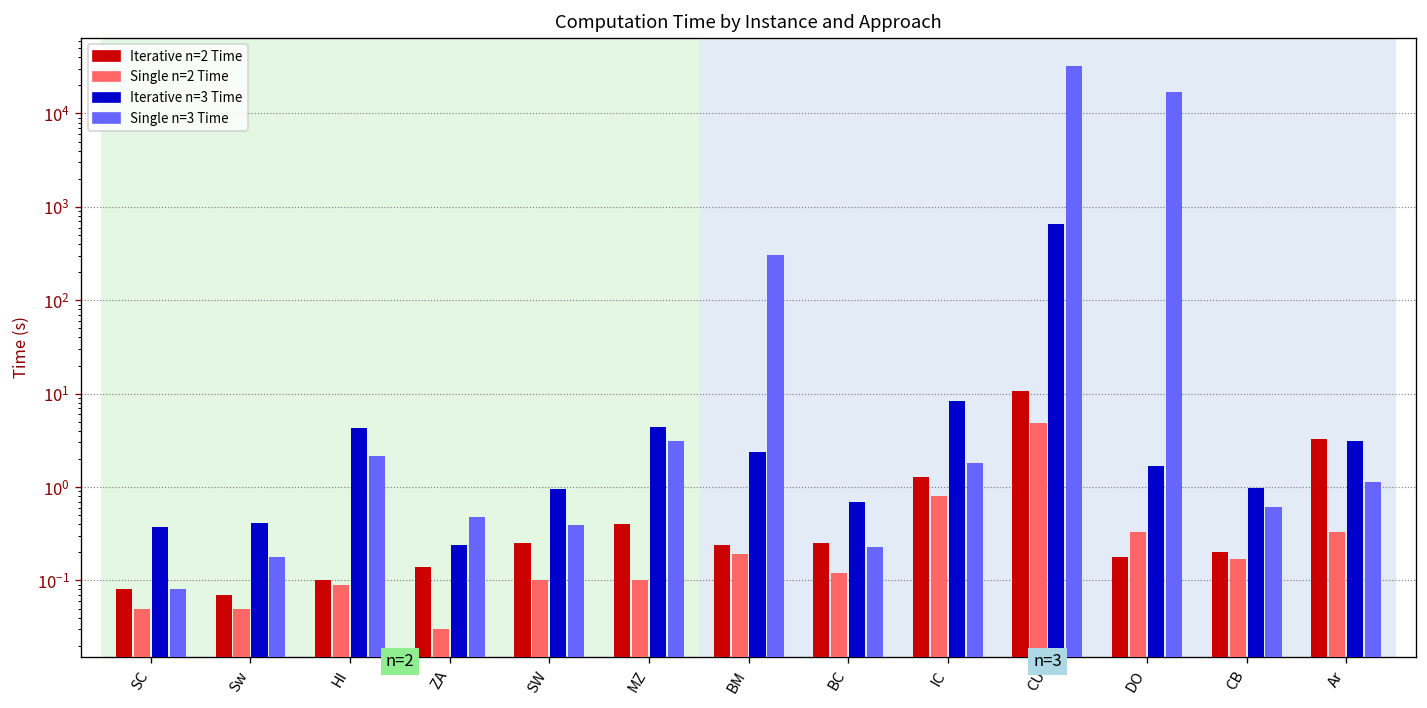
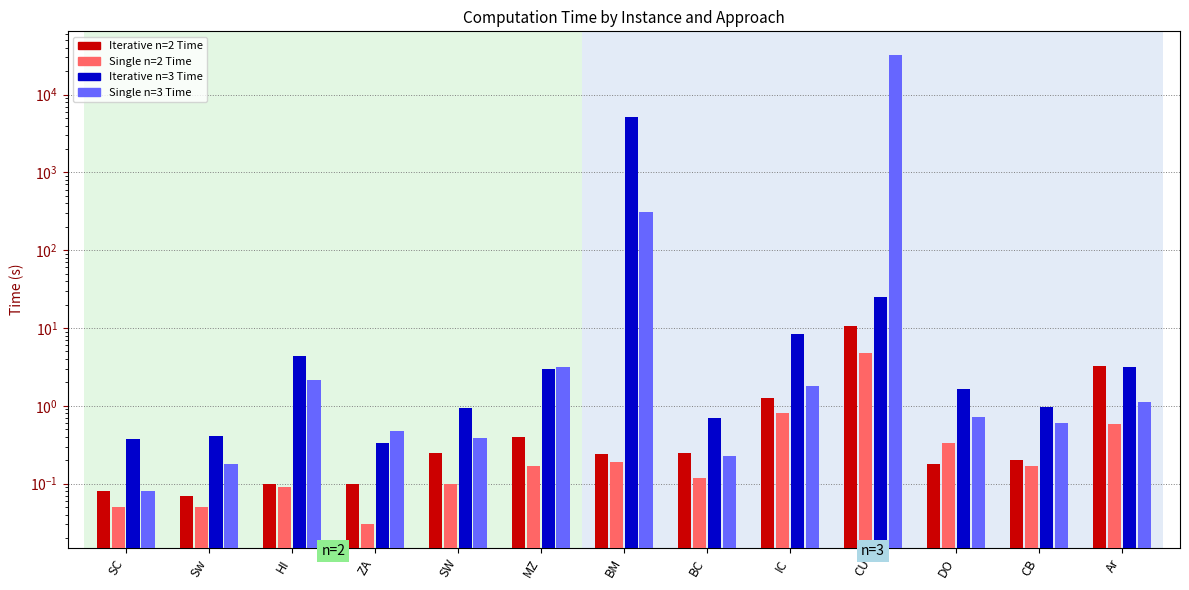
Iterative n=2 Time, ZA: 0.14 -> 0.10
Iterative n=3 Time, ZA: 0.24 -> 0.33
Single n=2 Time, MZ: 0.10 -> 0.17
Iterative n=3 Time, MZ: 4 -> 3.0
Iterative n=3 Time, BM: 2.4 -> 5000
Iterative n=3 Time, CU: 600 -> 25
Single n=3 Time, DO: 17000 -> 0.7
Single n=2 Time, Ar: 0.33 -> 0.6
